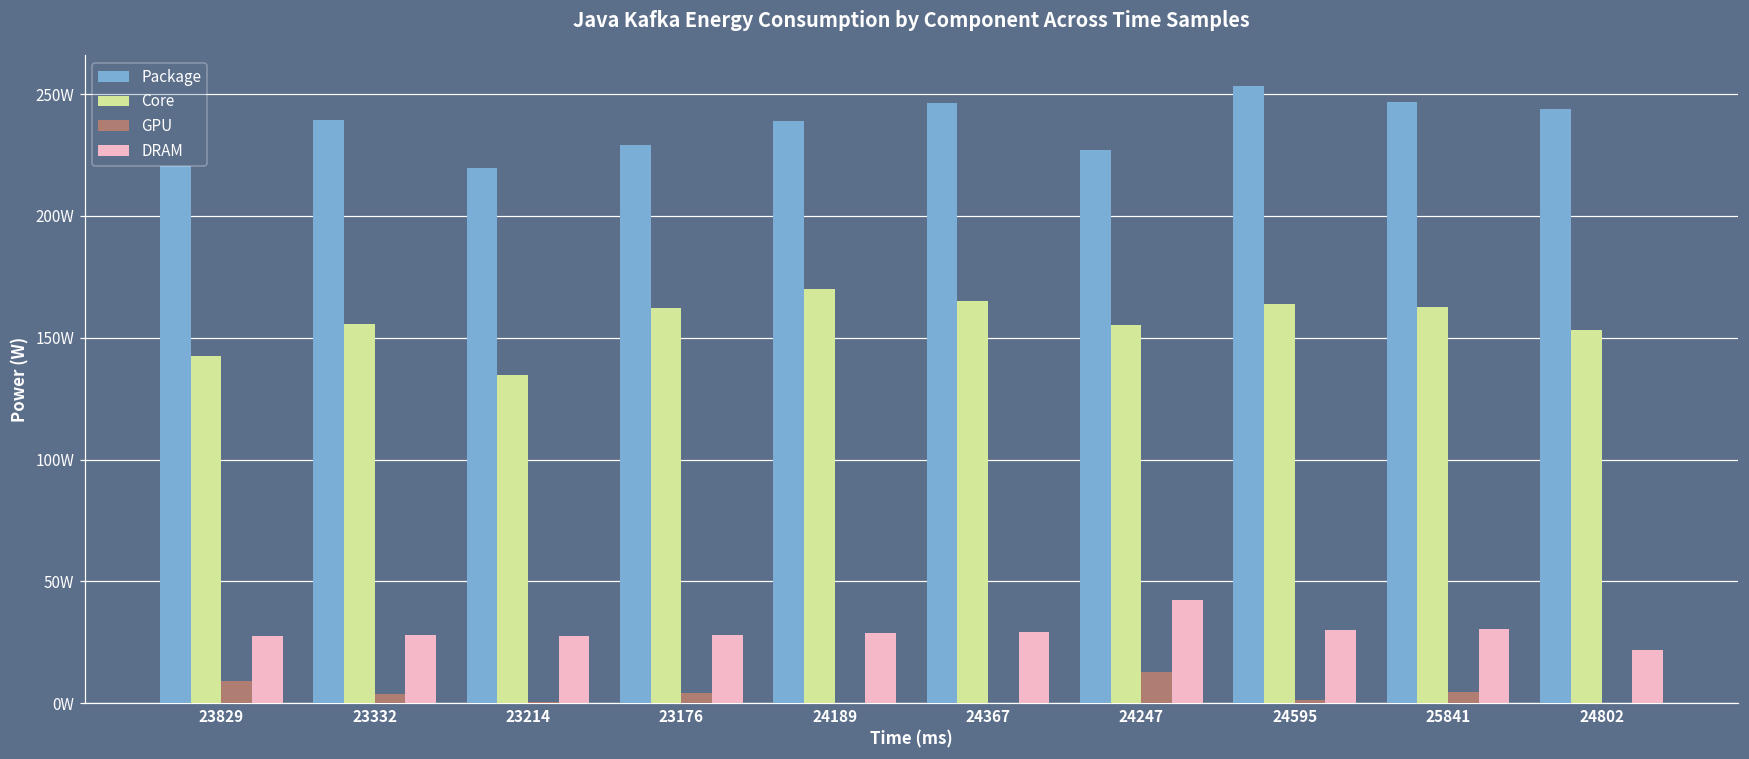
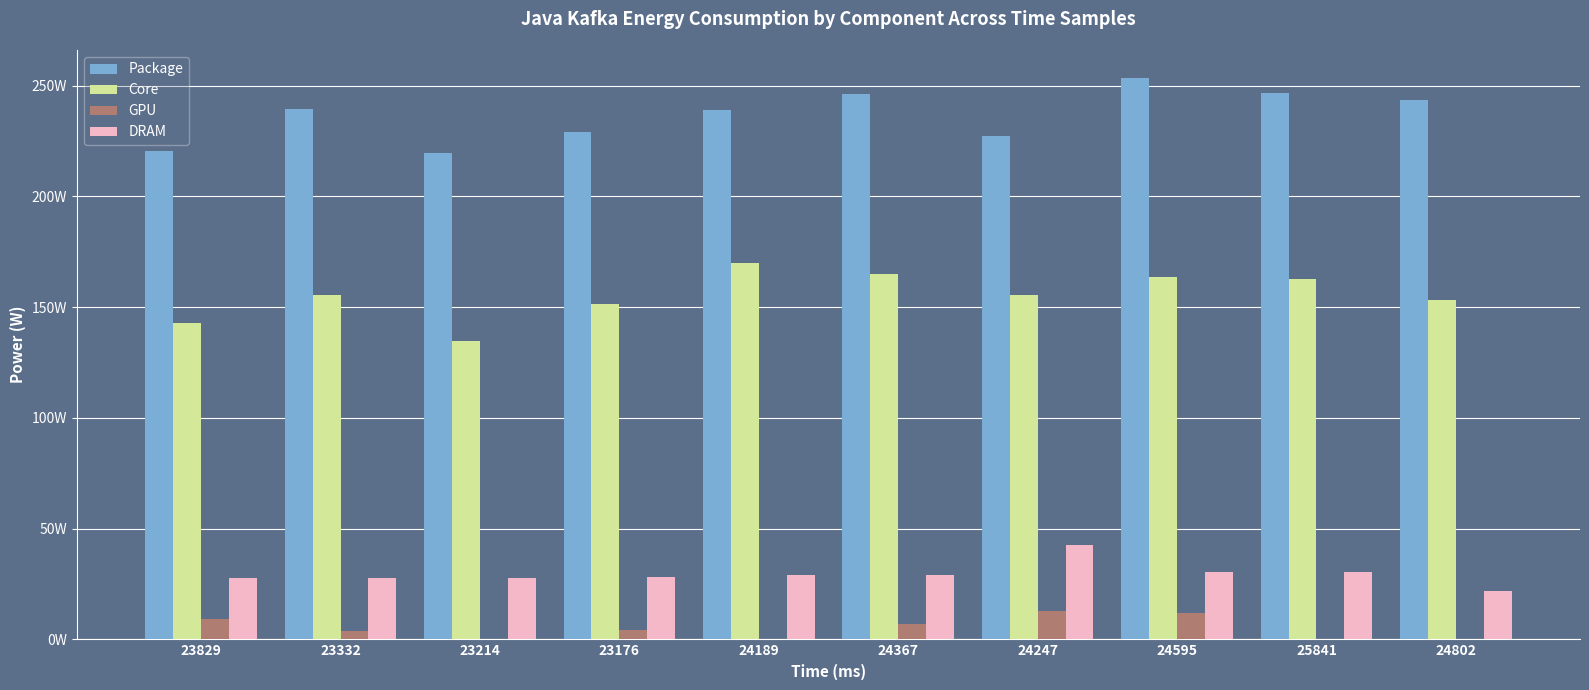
Core, 23176: 162W -> 151W
GPU, 24367: 0W -> 7W
GPU, 24595: 2W -> 12W
GPU, 25841: 5W -> 0W
